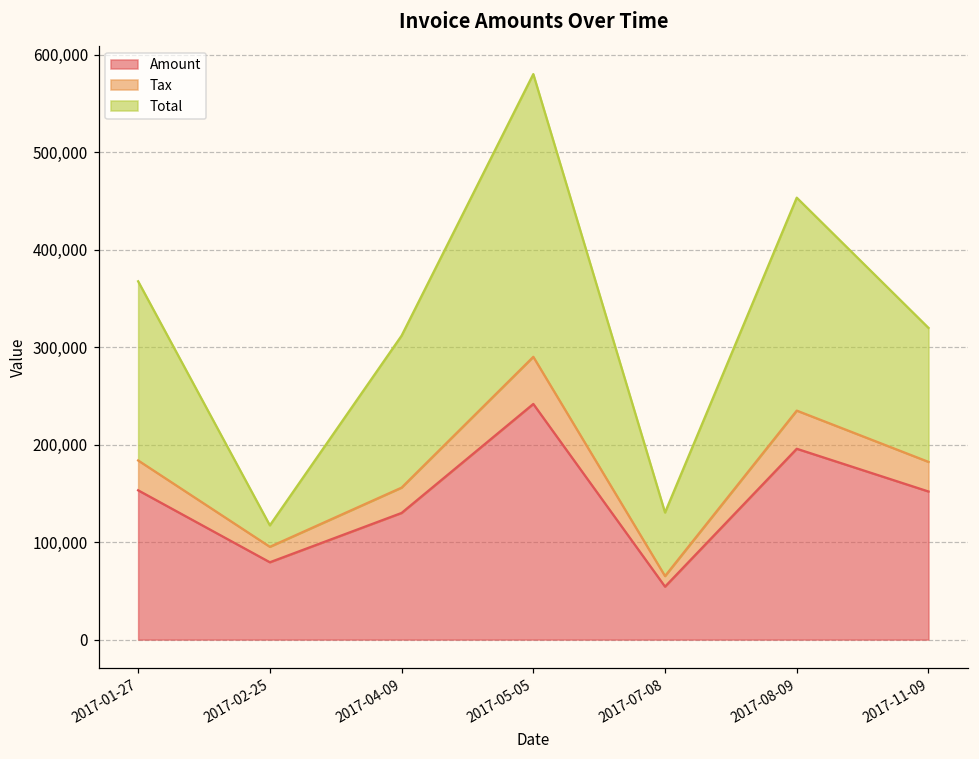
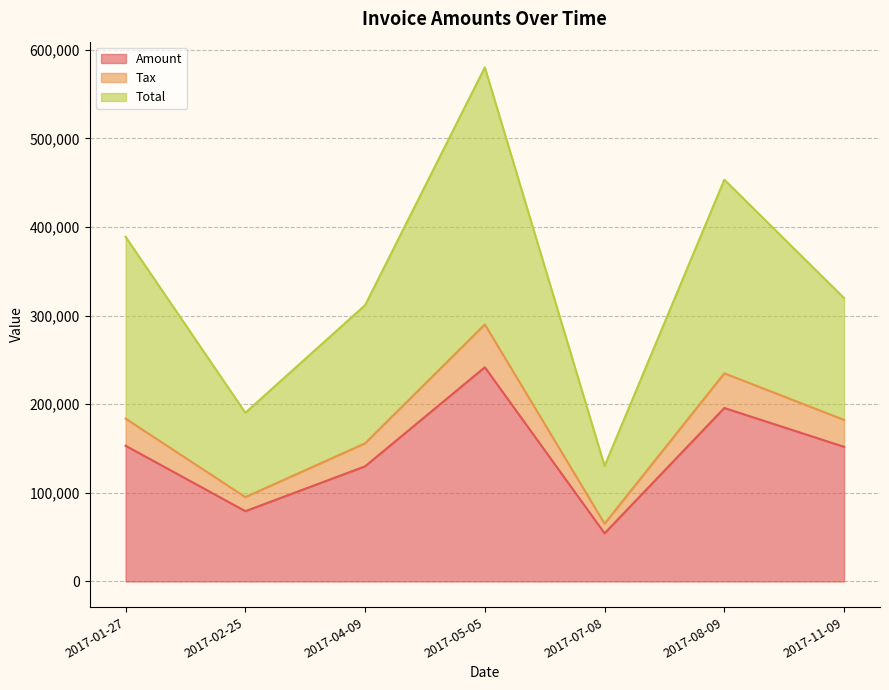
Total, 2017-01-27: 180,000 -> 210,000
Total, 2017-02-25: 20,000 -> 100,000
